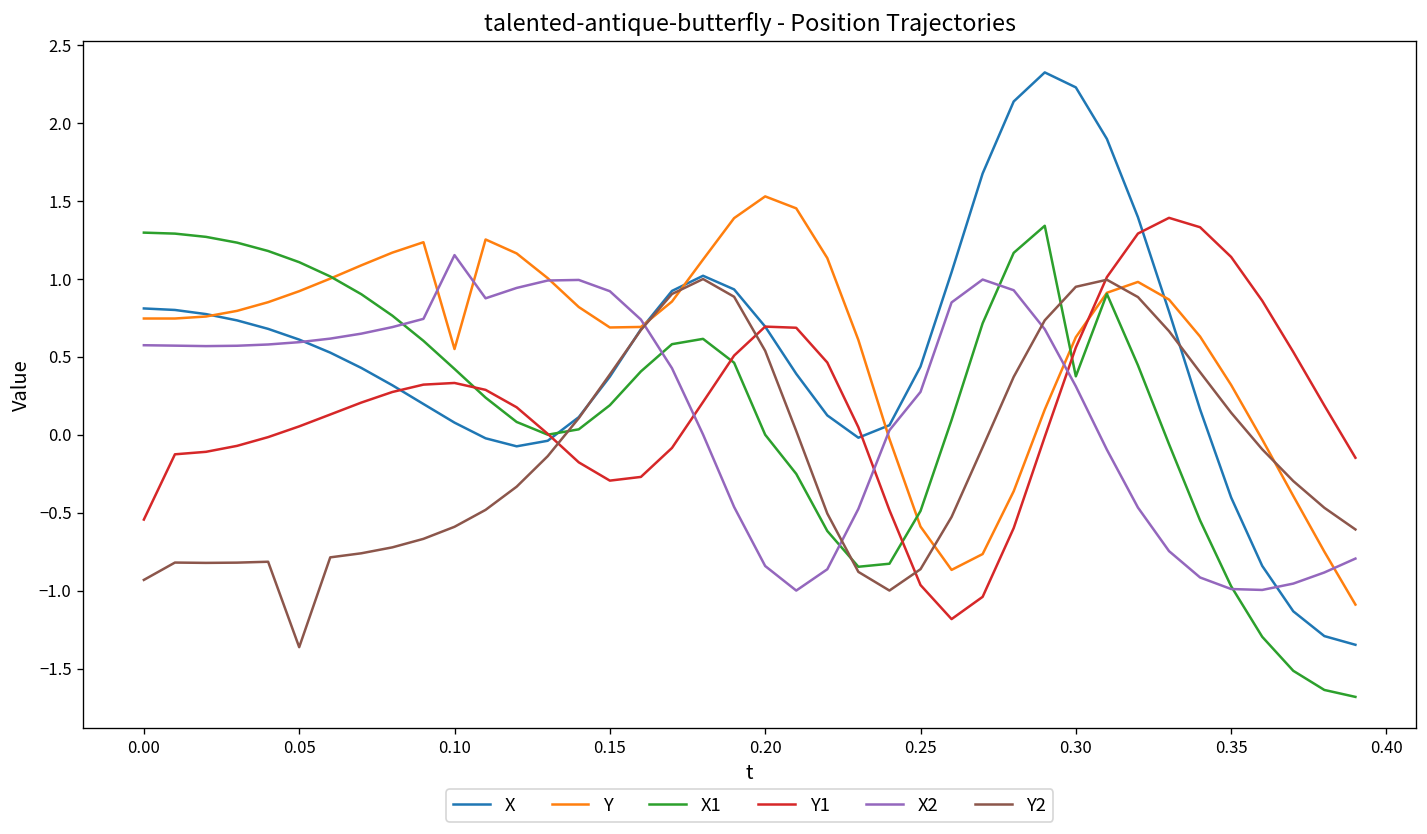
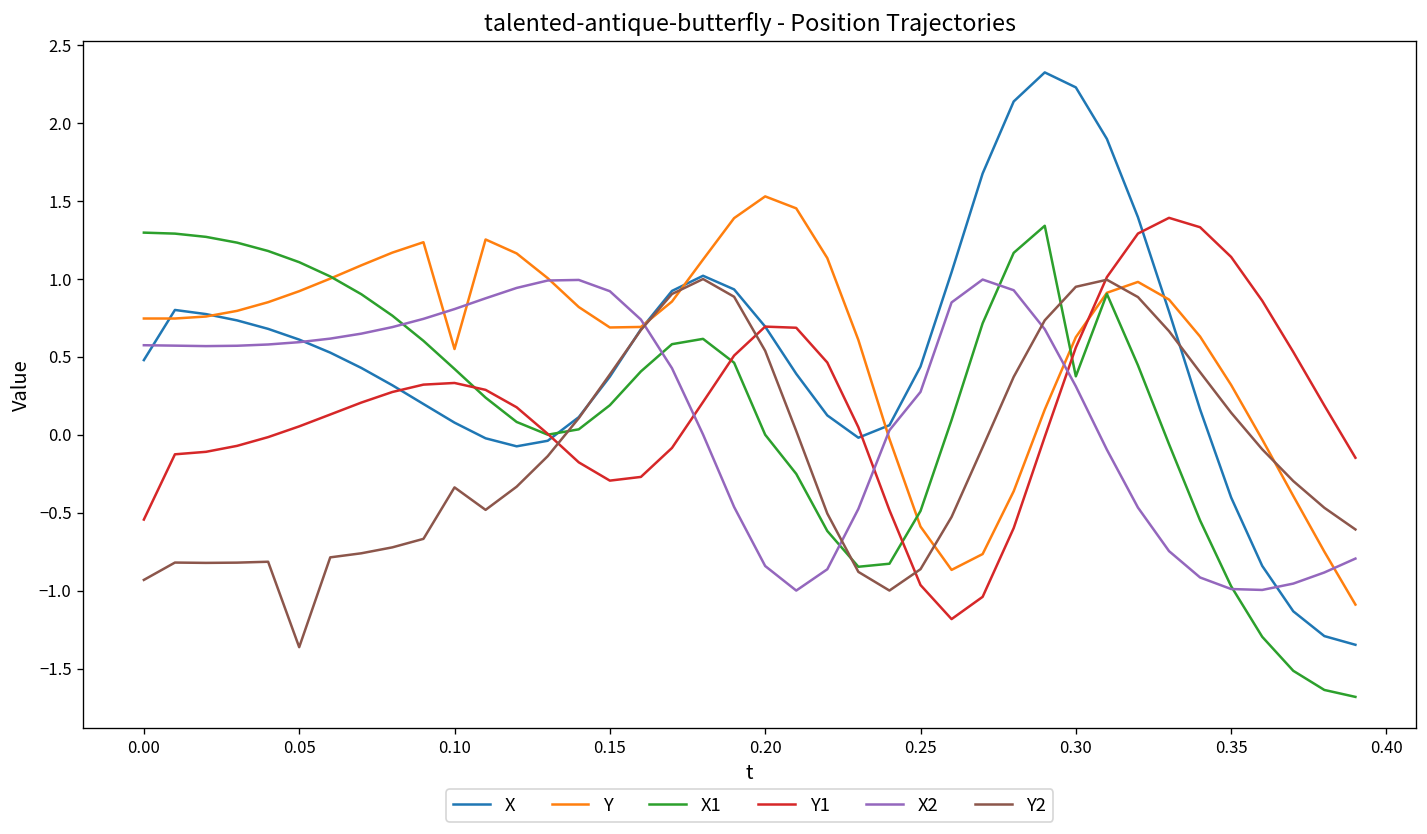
X, 0.00: 0.81 -> 0.48
X2, 0.10: 1.15 -> 0.81
Y2, 0.10: -0.59 -> -0.34
